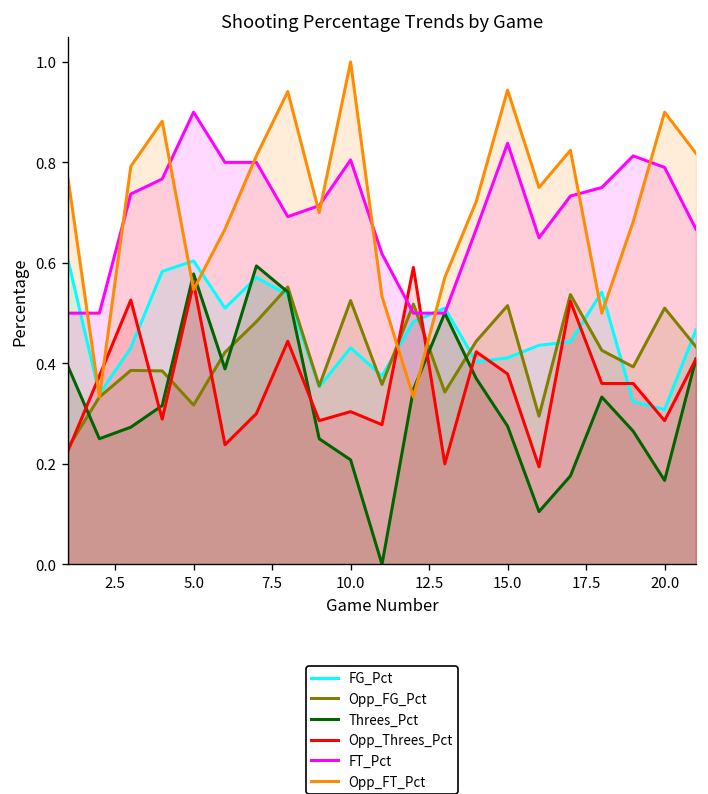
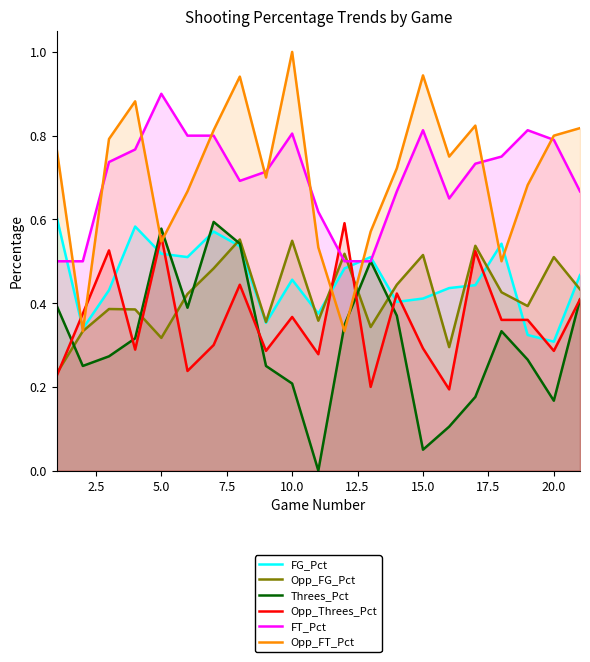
FG_Pct, 5.0: 0.60 -> 0.52
FG_Pct, 10.0: 0.43 -> 0.46
Opp_FG_Pct, 10.0: 0.53 -> 0.55
Opp_Threes_Pct, 10.0: 0.30 -> 0.37
Threes_Pct, 15.0: 0.28 -> 0.05
Opp_Threes_Pct, 15.0: 0.38 -> 0.29
FT_Pct, 15.0: 0.84 -> 0.81
Opp_FT_Pct, 20.0: 0.9 -> 0.8
